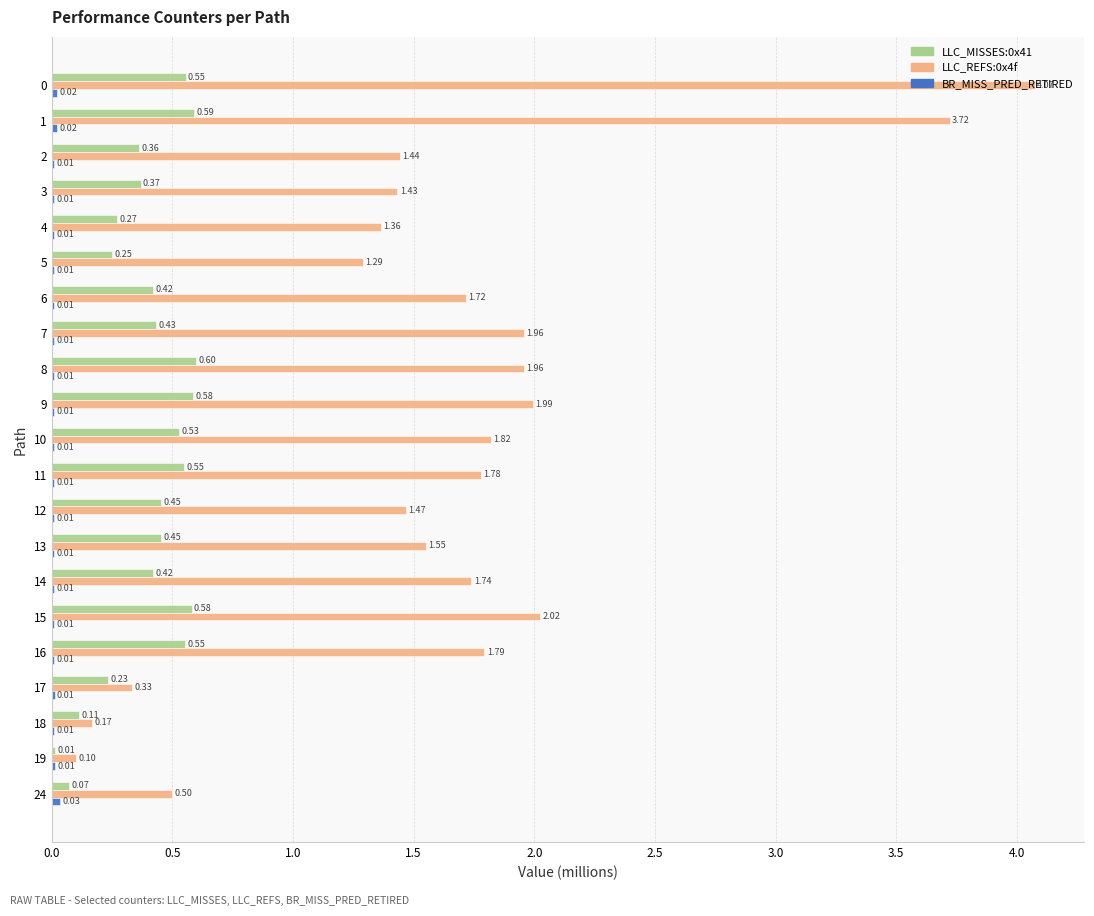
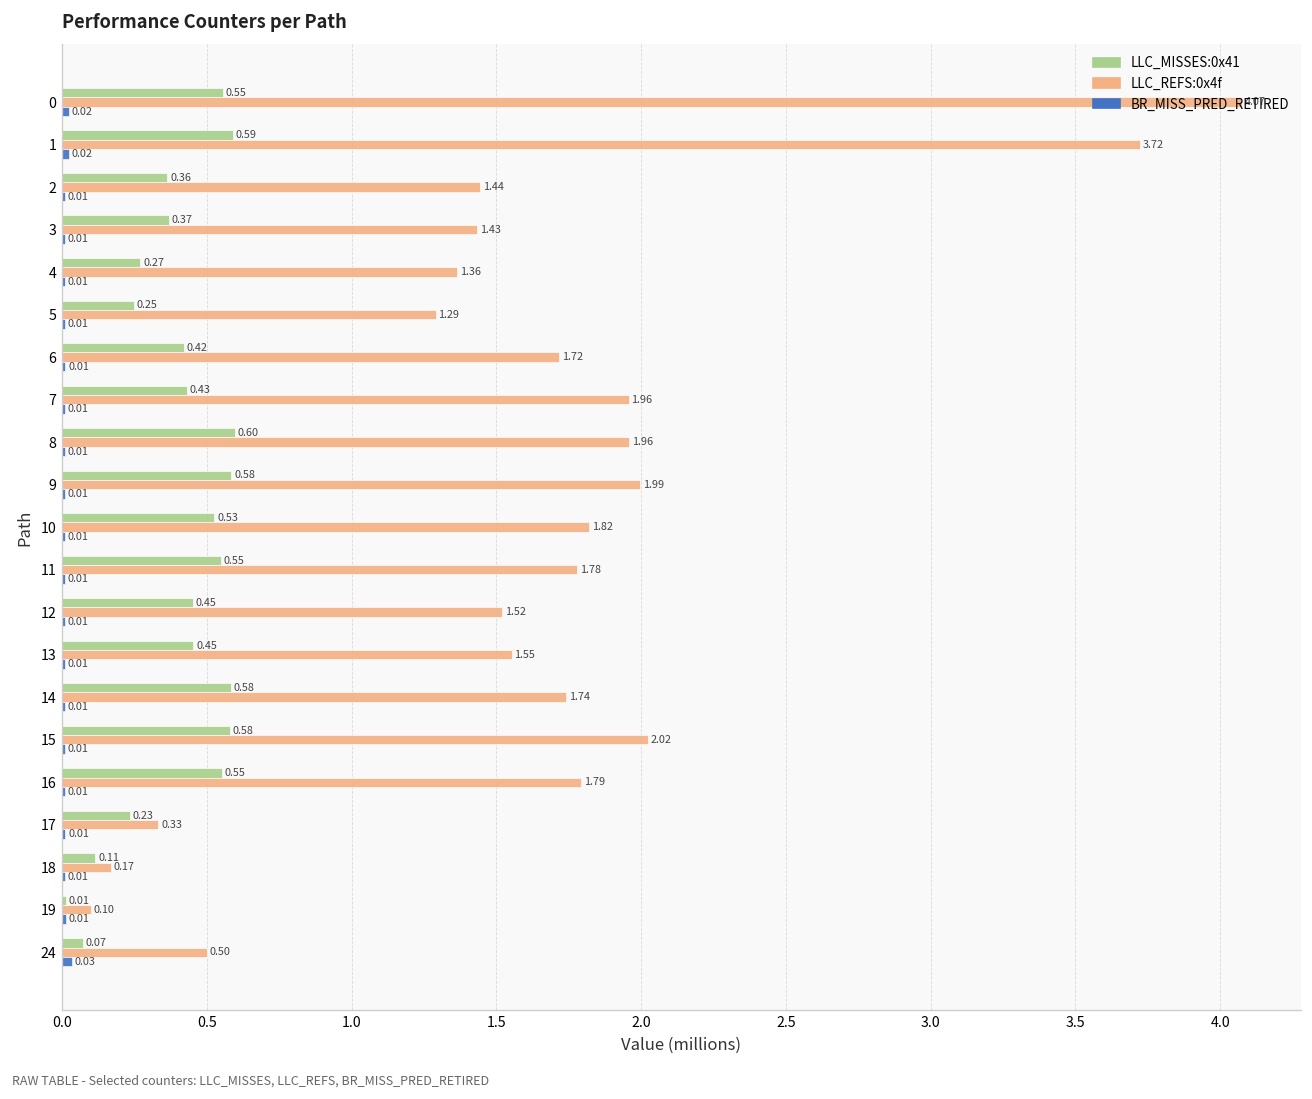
LLC_REFS:0x4f, 12: 1.47 -> 1.52
LLC_MISSES:0x41, 14: 0.42 -> 0.58
